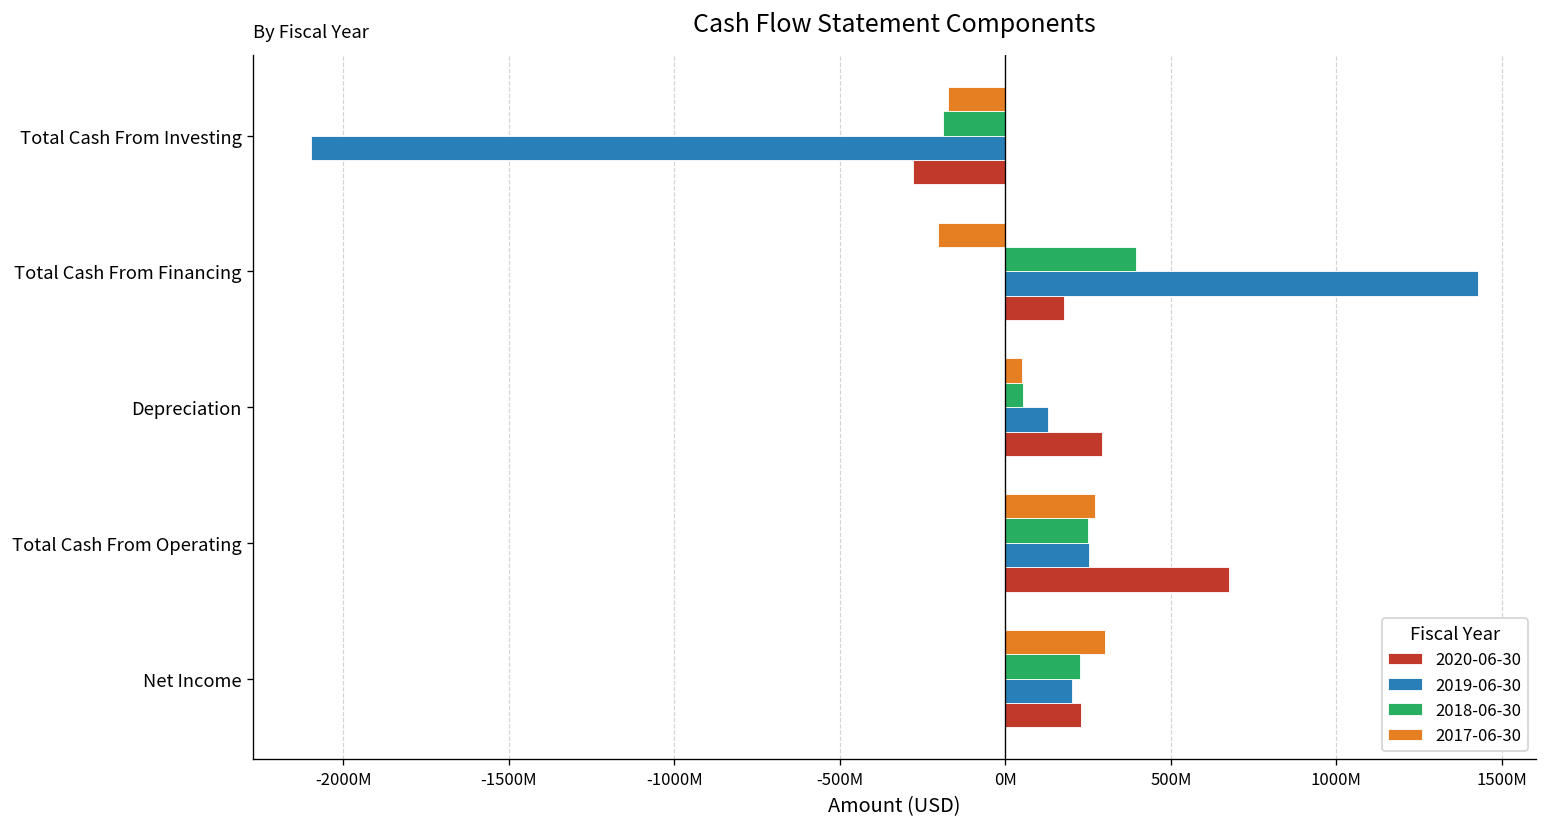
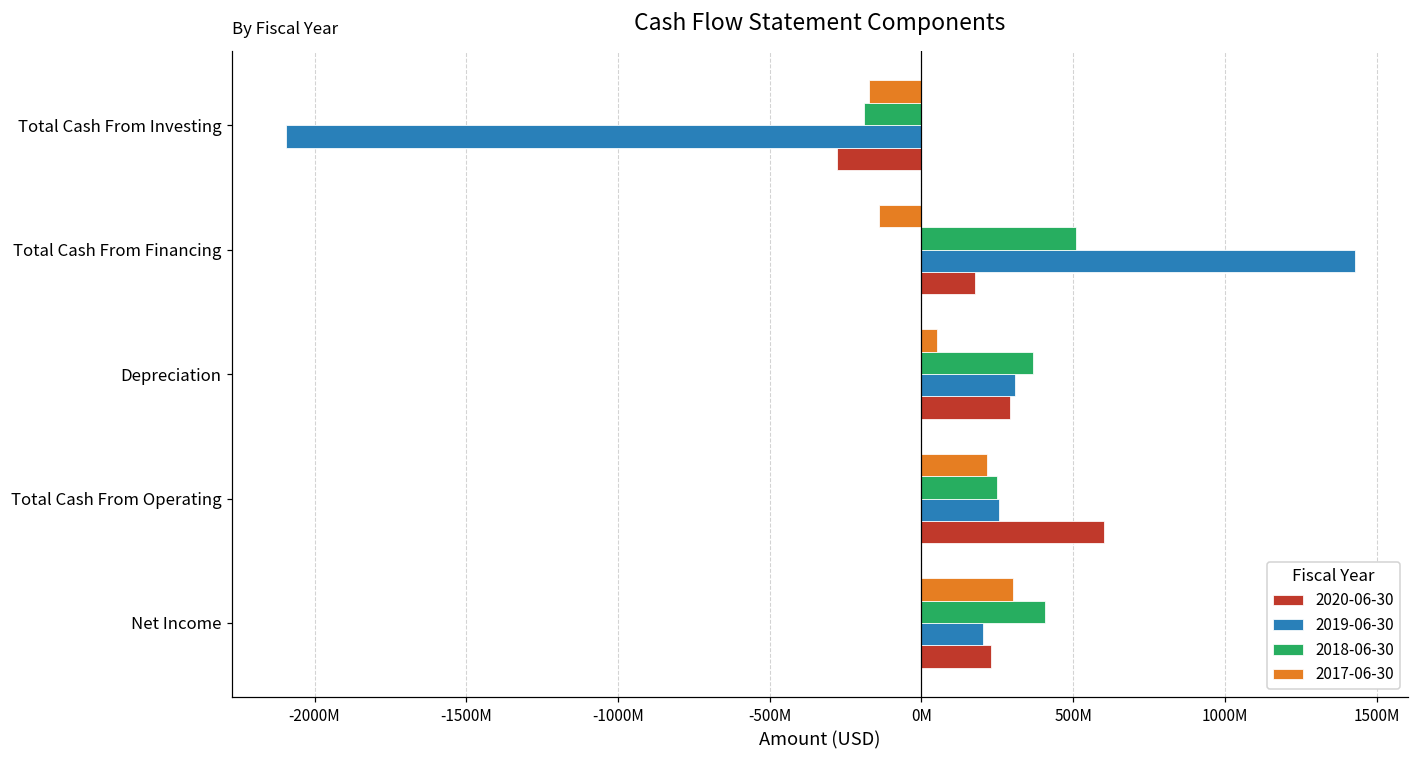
2017-06-30, Total Cash From Financing: -200000000 -> -140000000
2018-06-30, Total Cash From Financing: 390000000 -> 510000000
2018-06-30, Depreciation: 50000000 -> 370000000
2019-06-30, Depreciation: 130000000 -> 310000000
2017-06-30, Total Cash From Operating: 270000000 -> 210000000
2020-06-30, Total Cash From Operating: 680000000 -> 600000000
2018-06-30, Net Income: 220000000 -> 410000000
